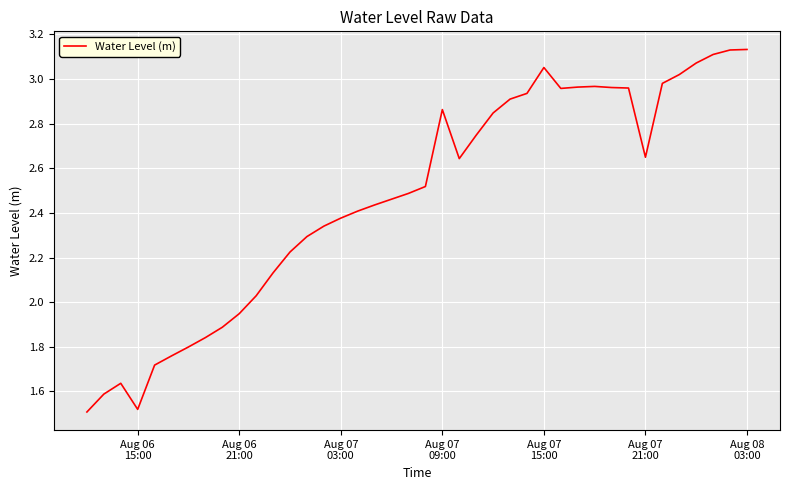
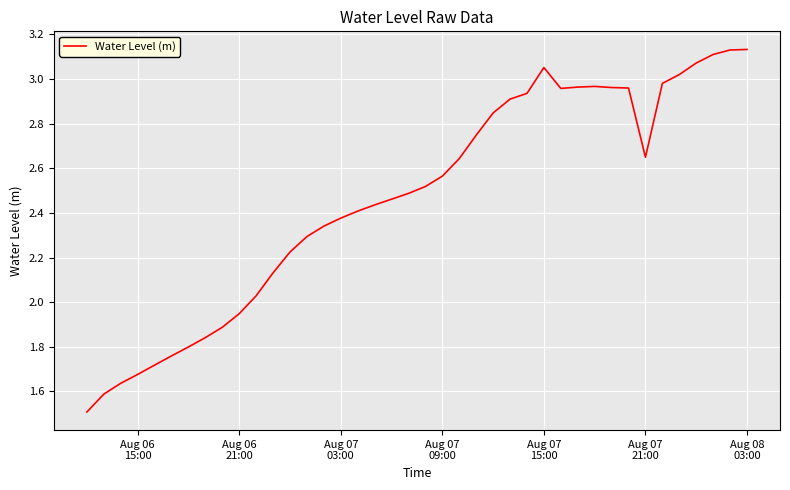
Aug 06 15:00: 1.52 -> 1.68
Aug 07 09:00: 2.86 -> 2.56
